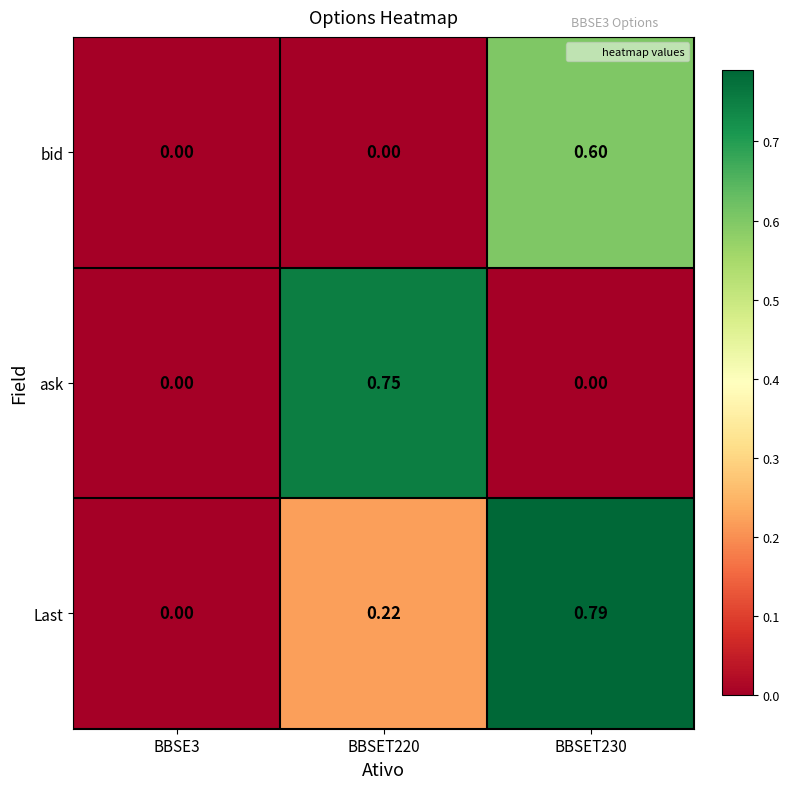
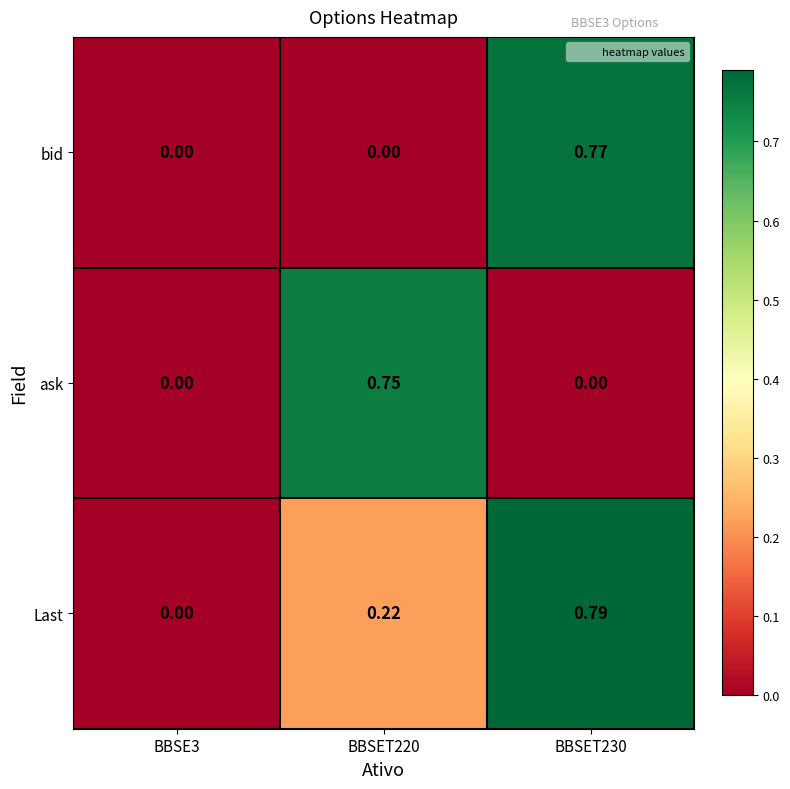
bid, BBSET230: 0.60 -> 0.77
